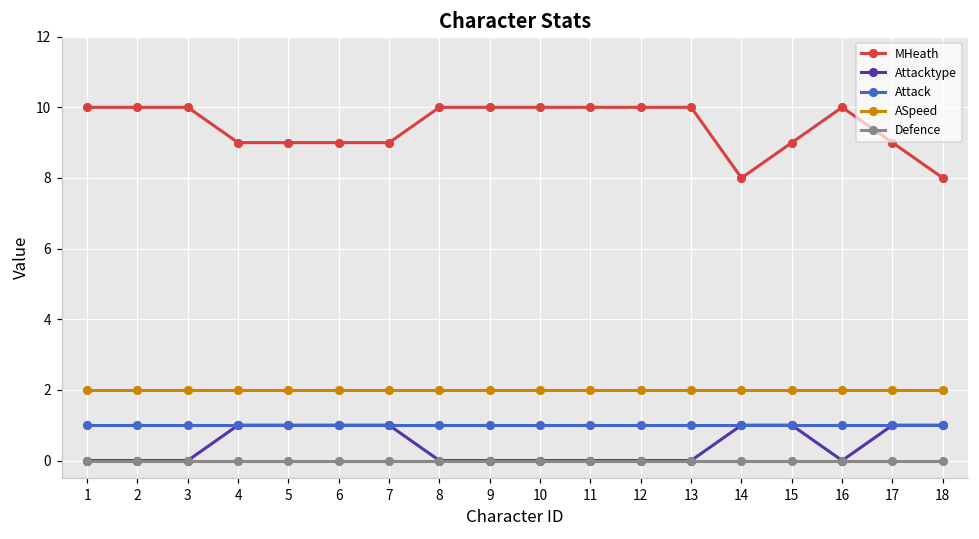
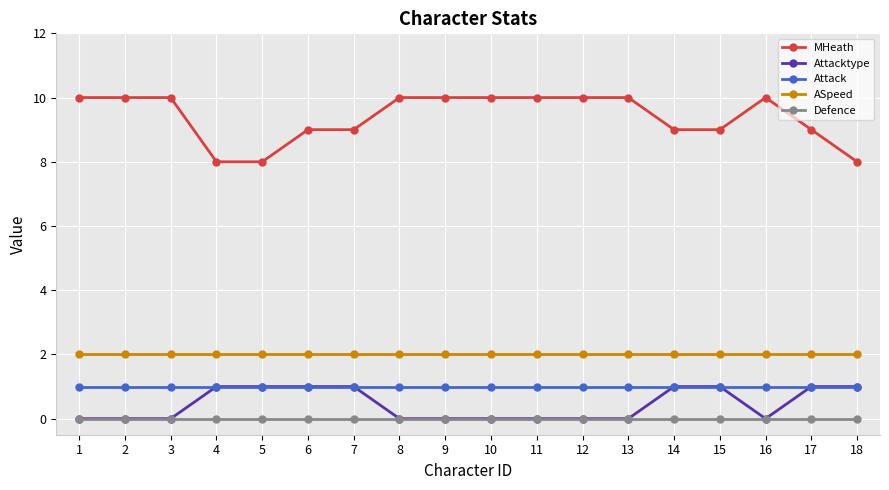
MHeath, 4: 9 -> 8
MHeath, 5: 9 -> 8
MHeath, 14: 8 -> 9
